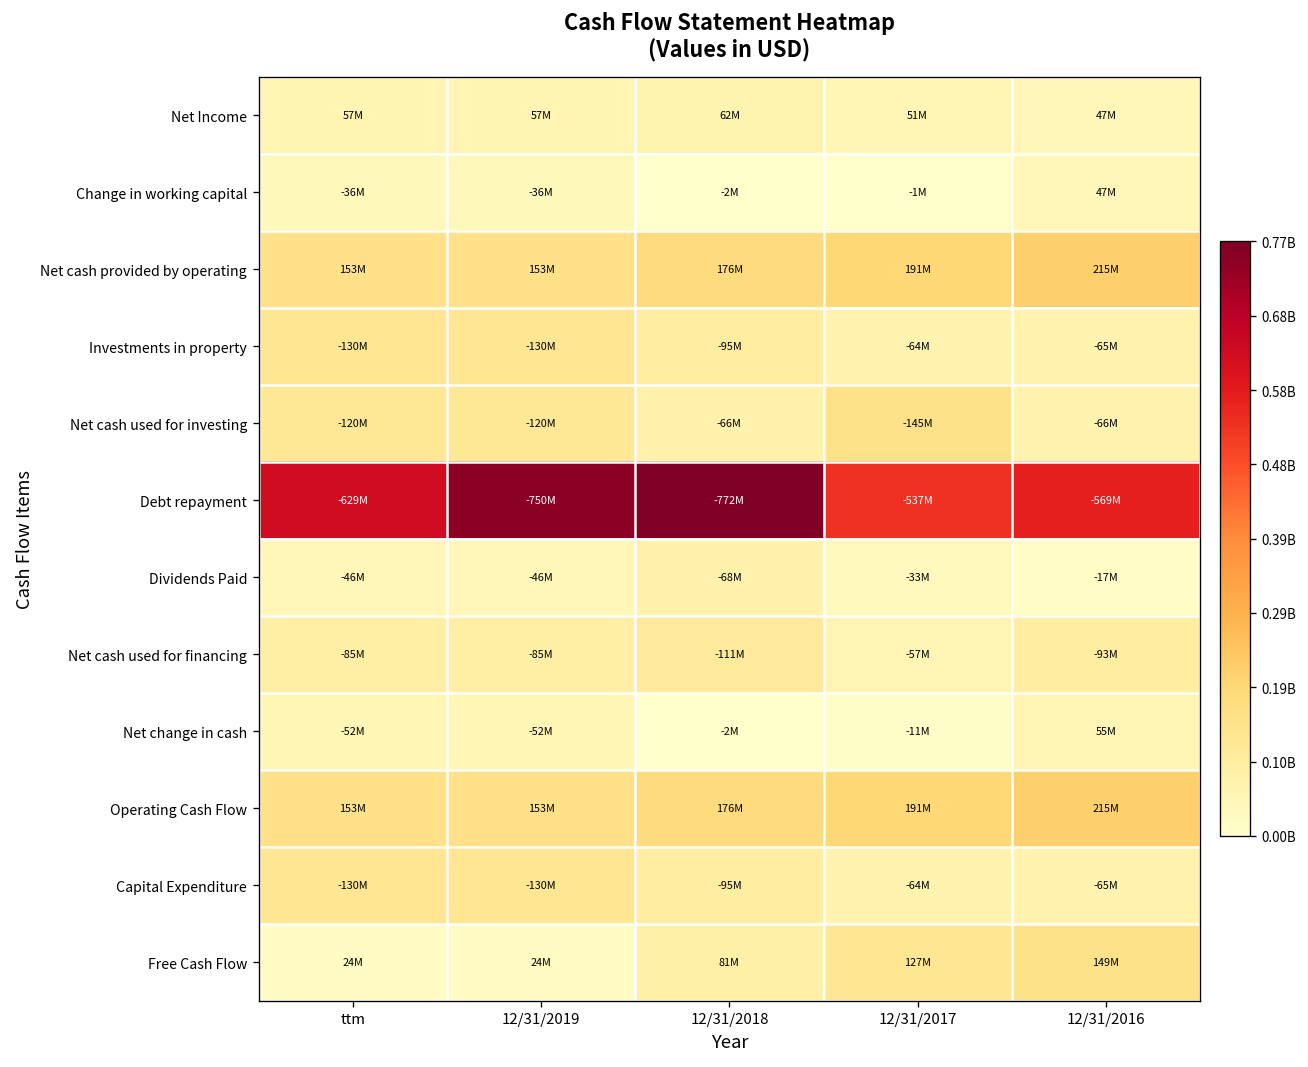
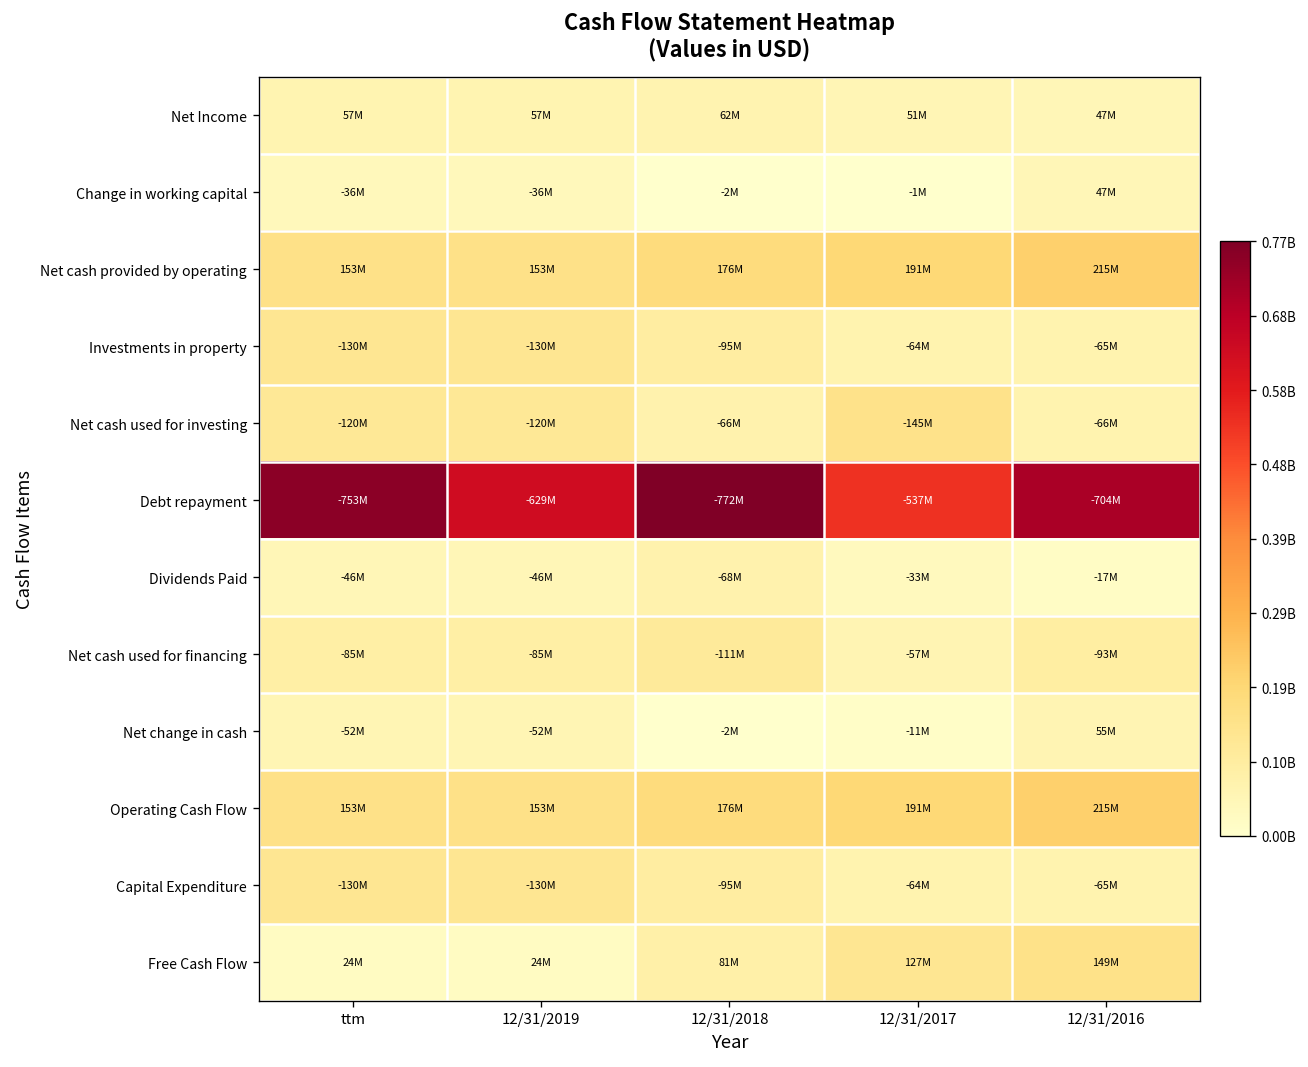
Debt repayment, ttm: -629M -> -753M
Debt repayment, 12/31/2019: -750M -> -629M
Debt repayment, 12/31/2016: -569M -> -704M
